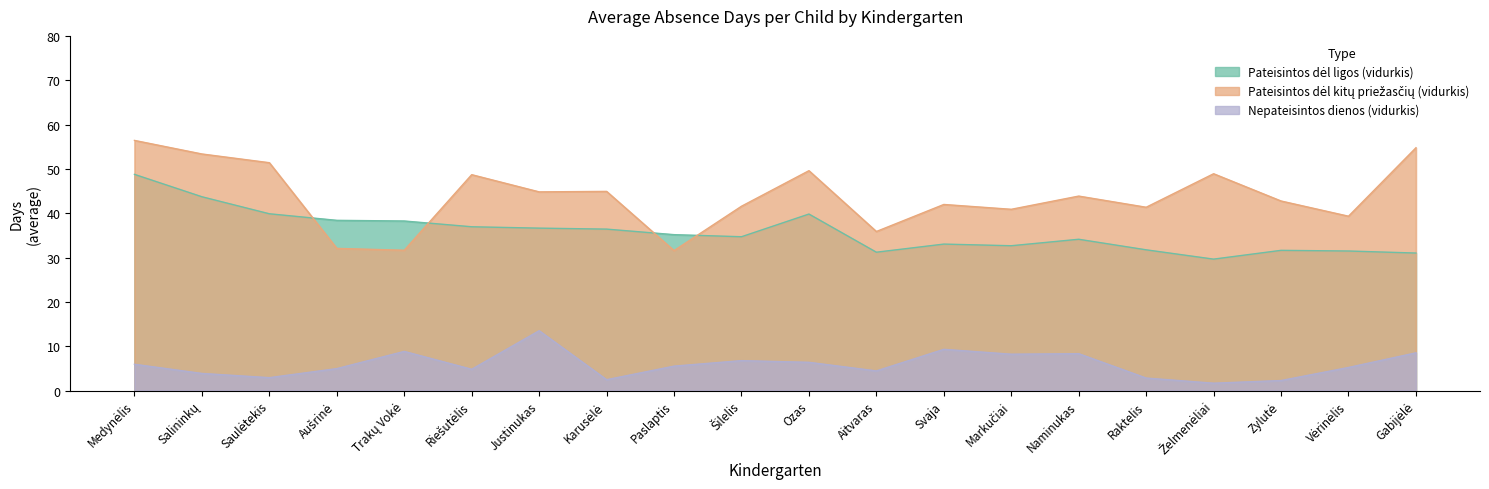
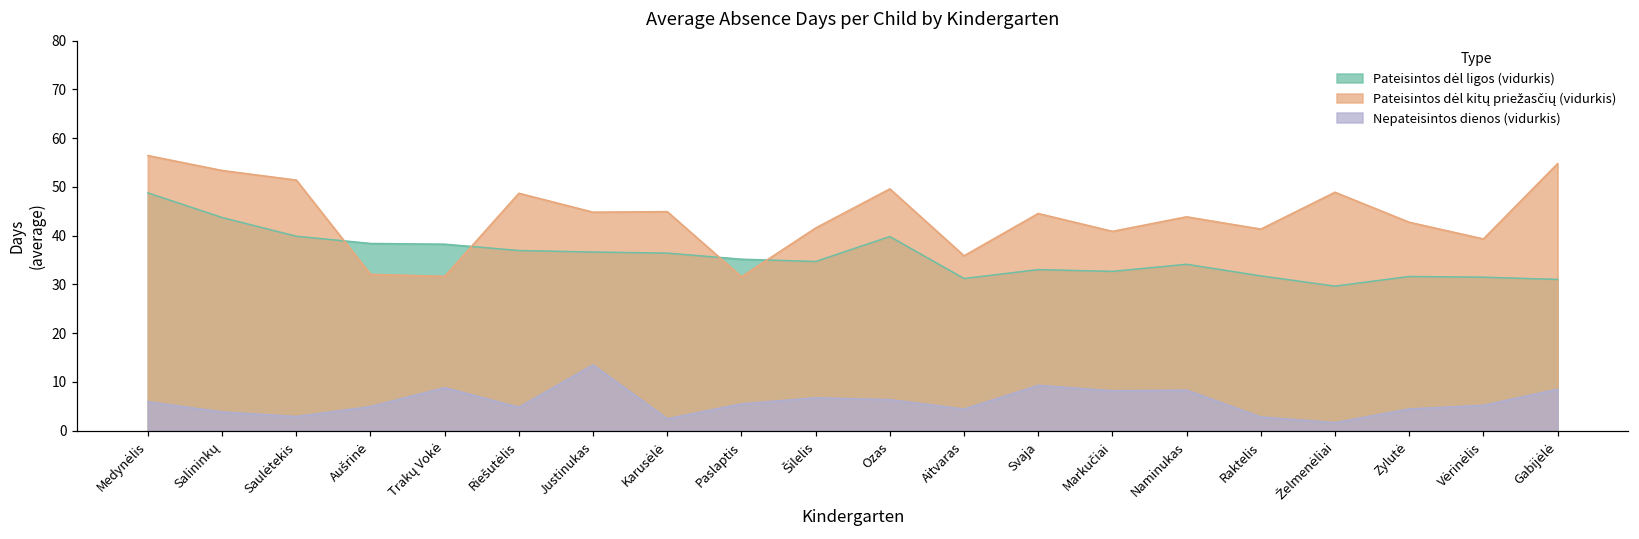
Pateisintos dėl kitų priežasčių (vidurkis), Svaja: 42 -> 45
Nepateisintos dienos (vidurkis), Zylutė: 2 -> 4
